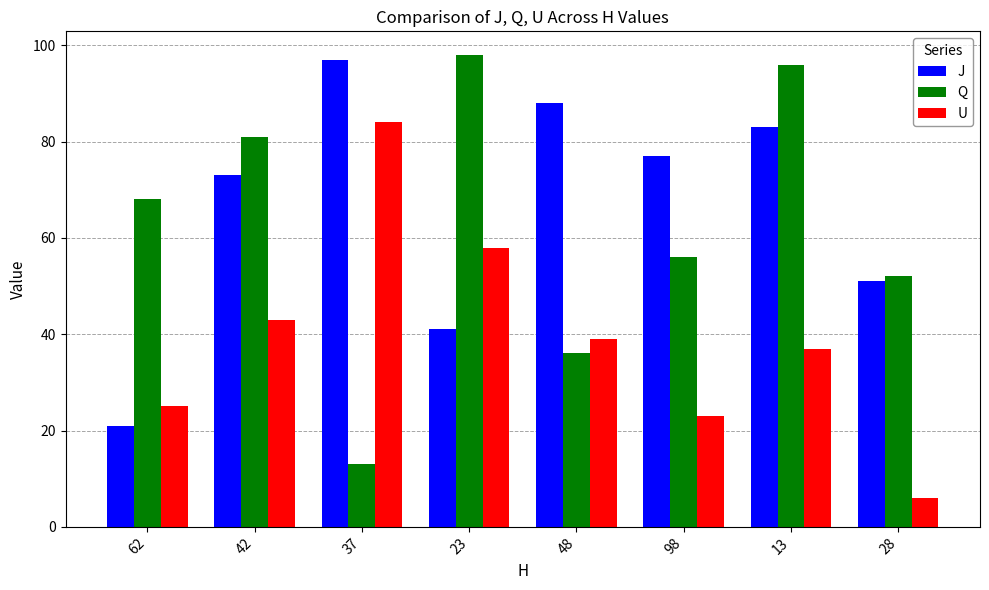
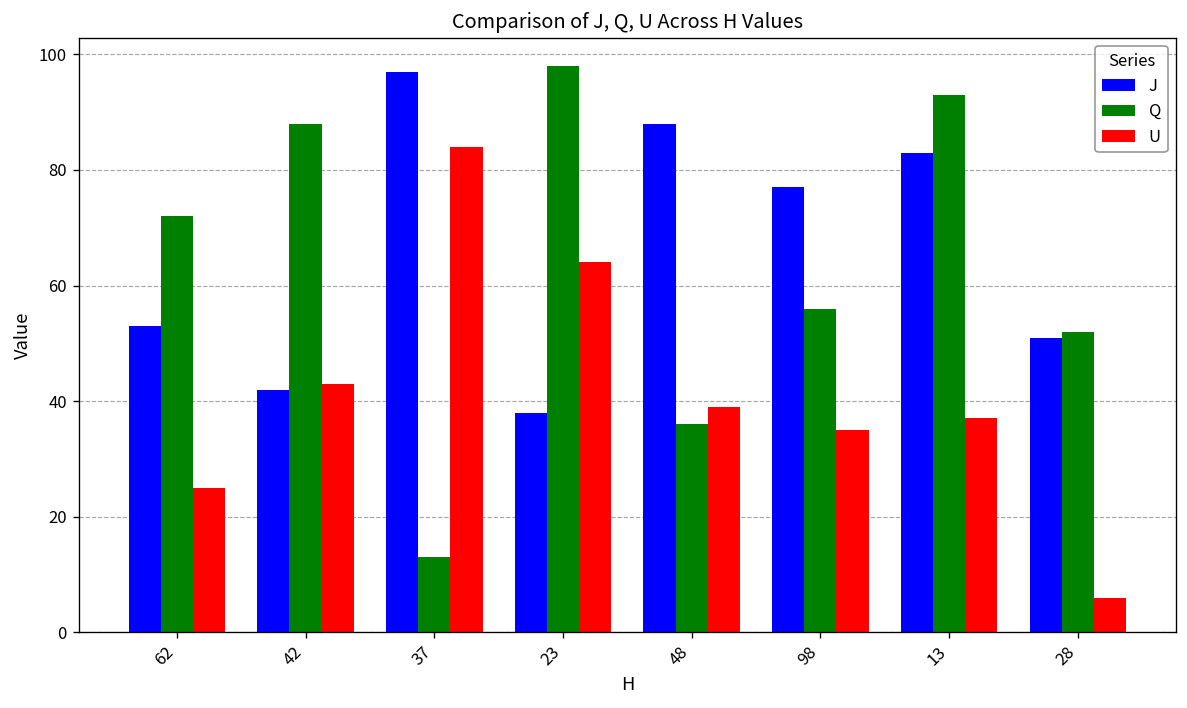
J, 62: 21 -> 53
Q, 62: 68 -> 72
J, 42: 73 -> 42
Q, 42: 81 -> 88
J, 23: 41 -> 38
U, 23: 58 -> 64
U, 98: 23 -> 35
Q, 13: 96 -> 93
